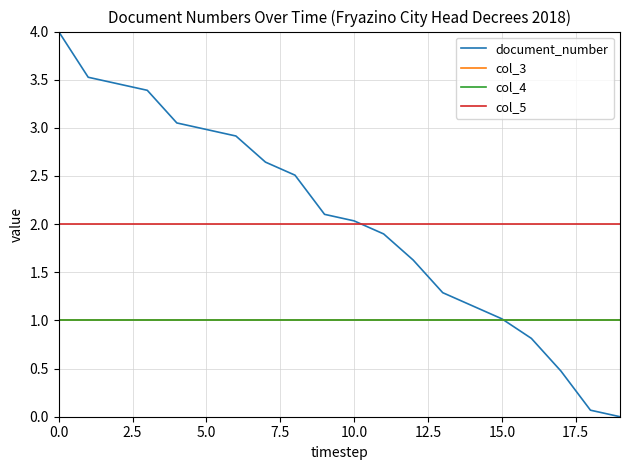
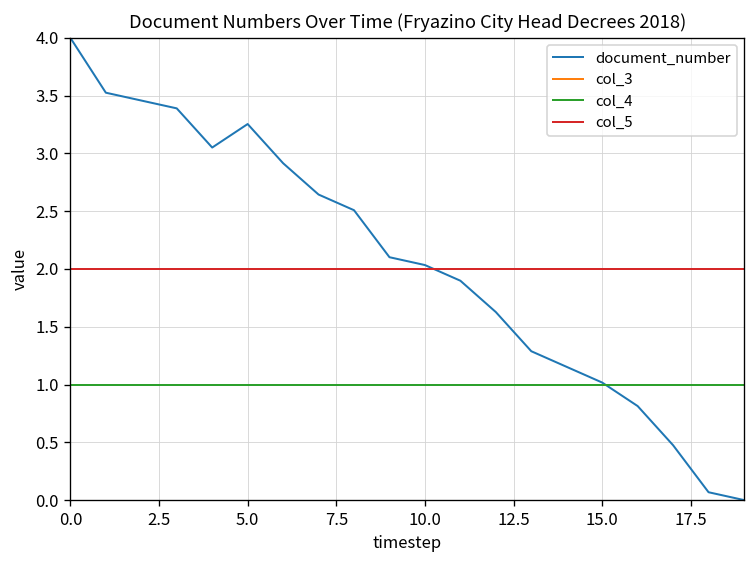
document_number, 5.0: 3.0 -> 3.3
